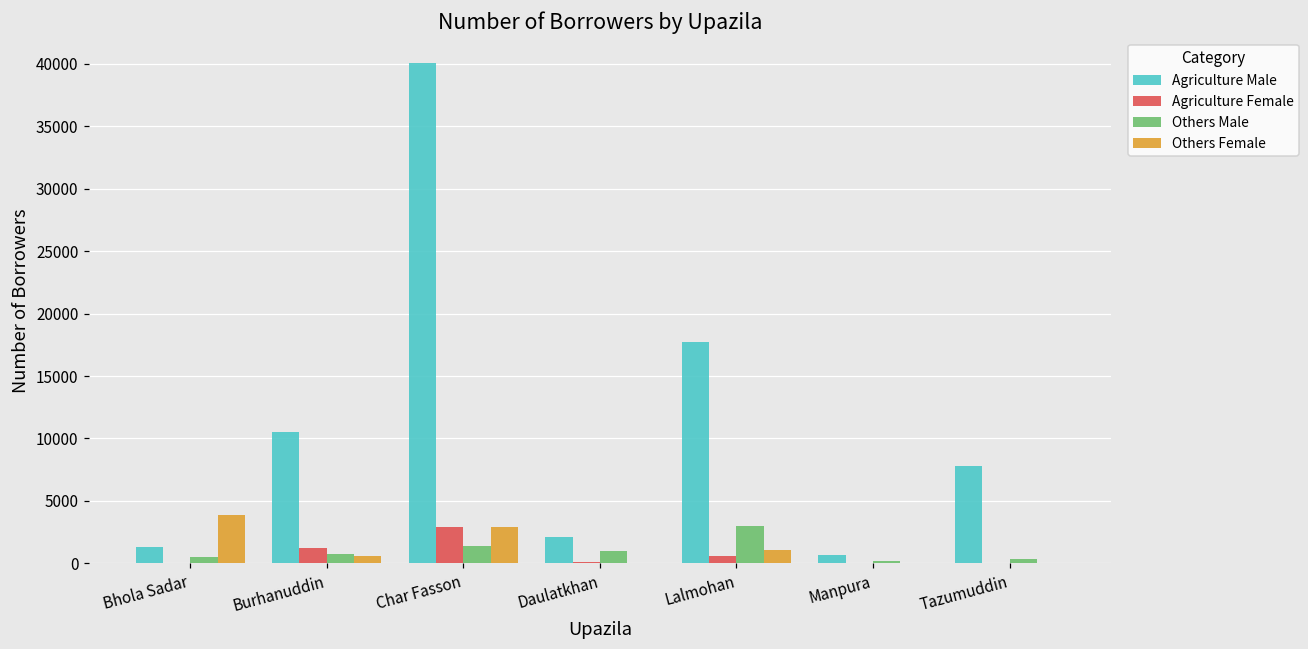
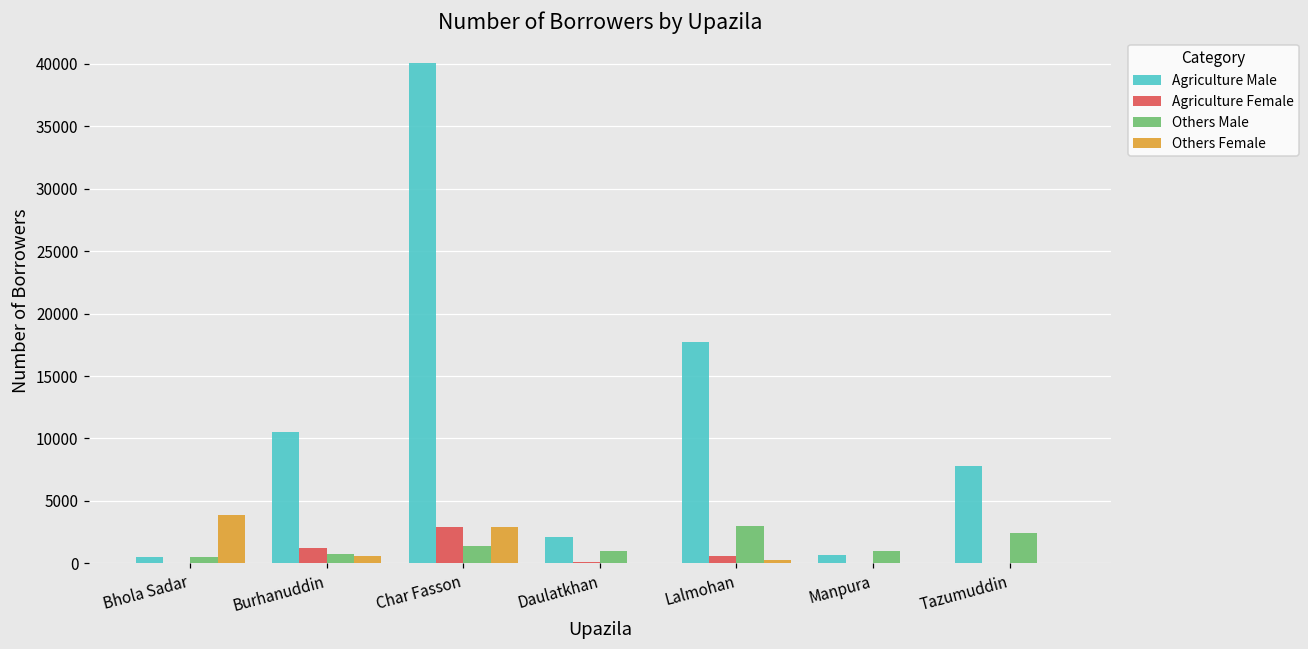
Agriculture Male, Bhola Sadar: 1300 -> 500
Others Female, Lalmohan: 1000 -> 200
Others Male, Manpura: 200 -> 1000
Others Male, Tazumuddin: 400 -> 2500
